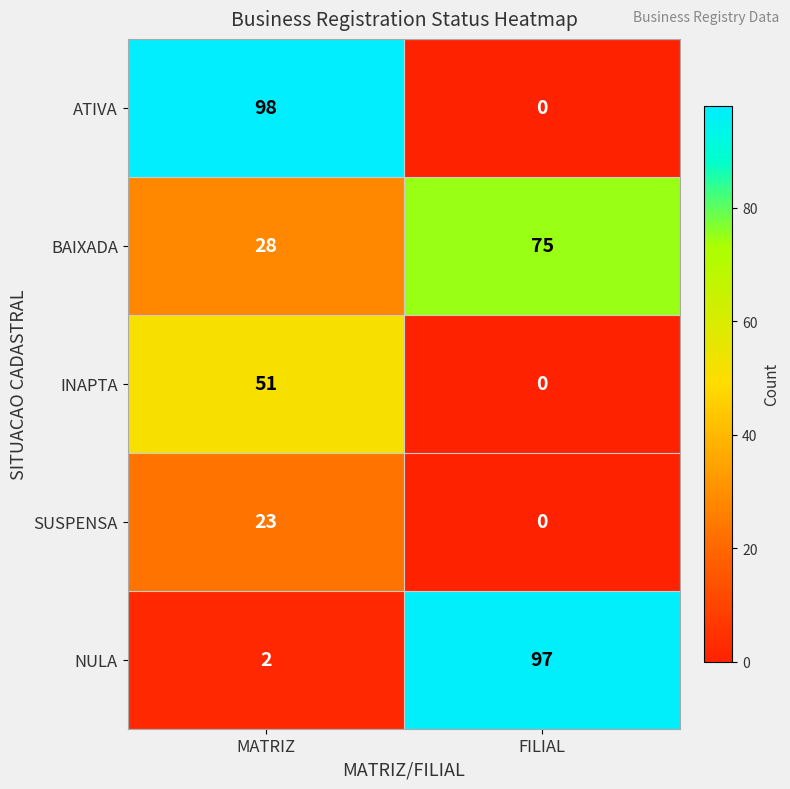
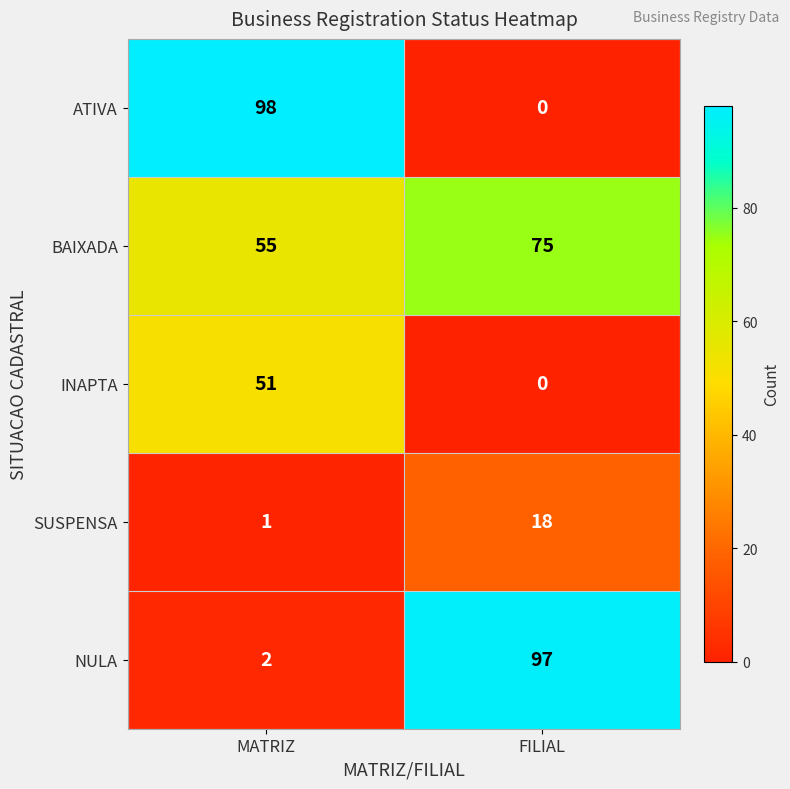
BAIXADA, MATRIZ: 28 -> 55
SUSPENSA, MATRIZ: 23 -> 1
SUSPENSA, FILIAL: 0 -> 18
